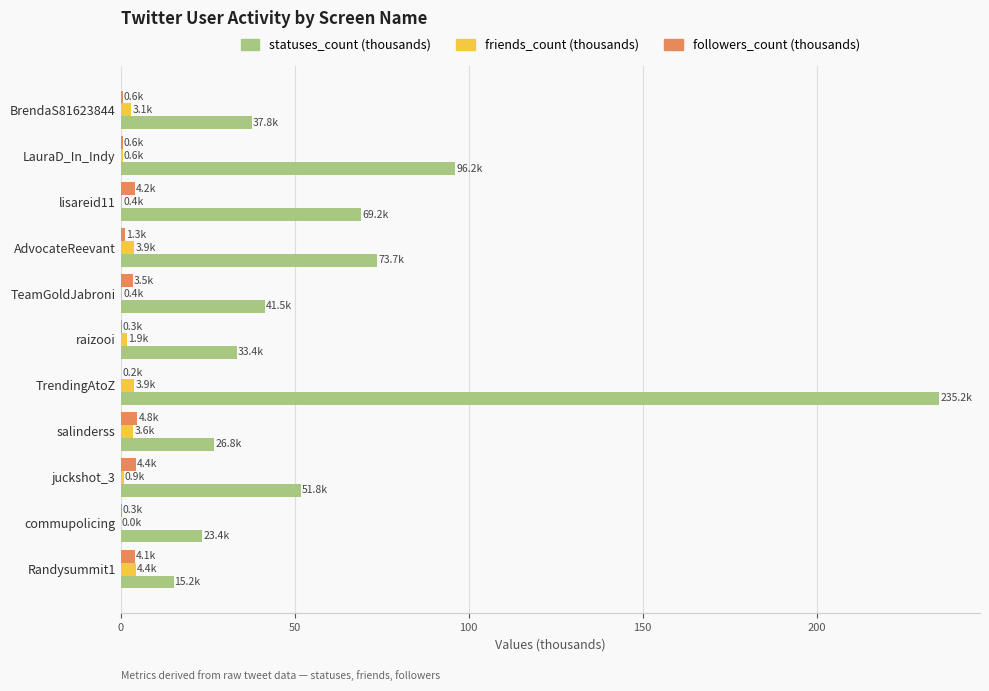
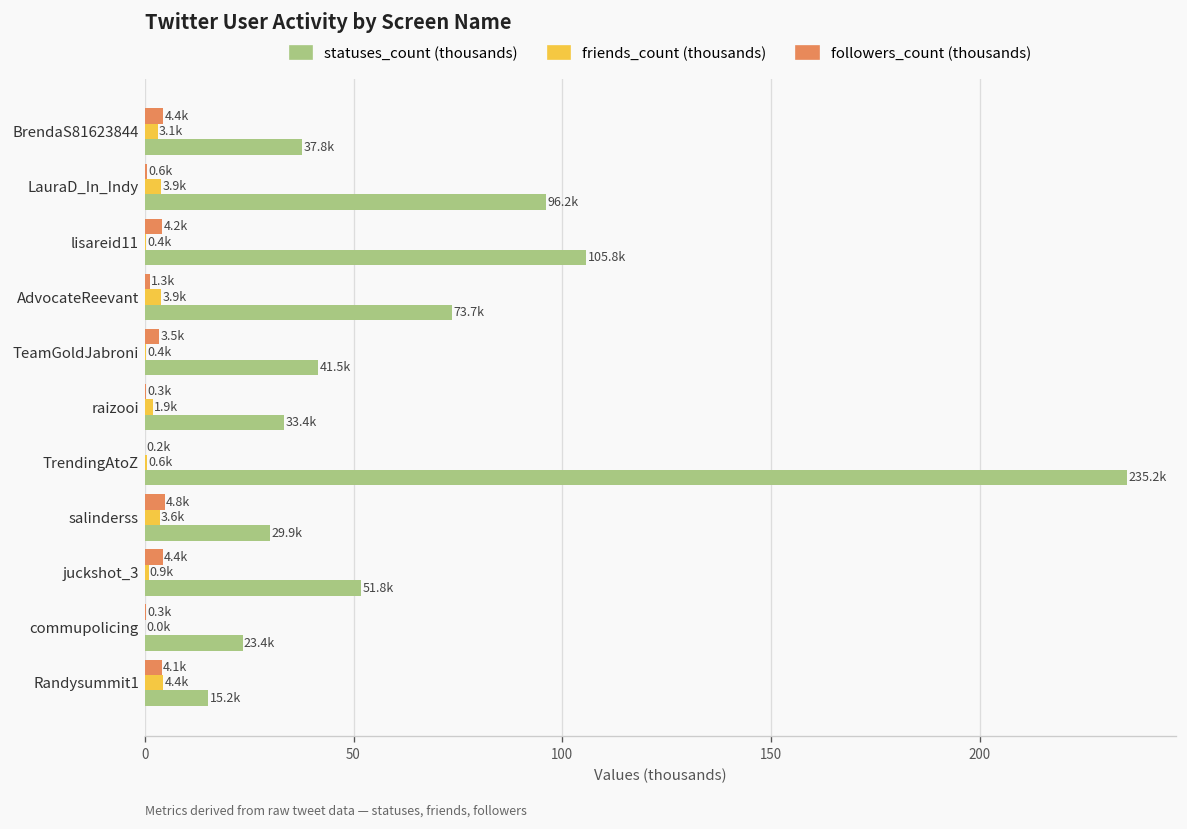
followers_count (thousands), BrendaS81623844: 0.6k -> 4.4k
friends_count (thousands), LauraD_In_Indy: 0.6k -> 3.9k
statuses_count (thousands), lisareid11: 69.2k -> 105.8k
friends_count (thousands), TrendingAtoZ: 3.9k -> 0.6k
statuses_count (thousands), salinderss: 26.8k -> 29.9k
